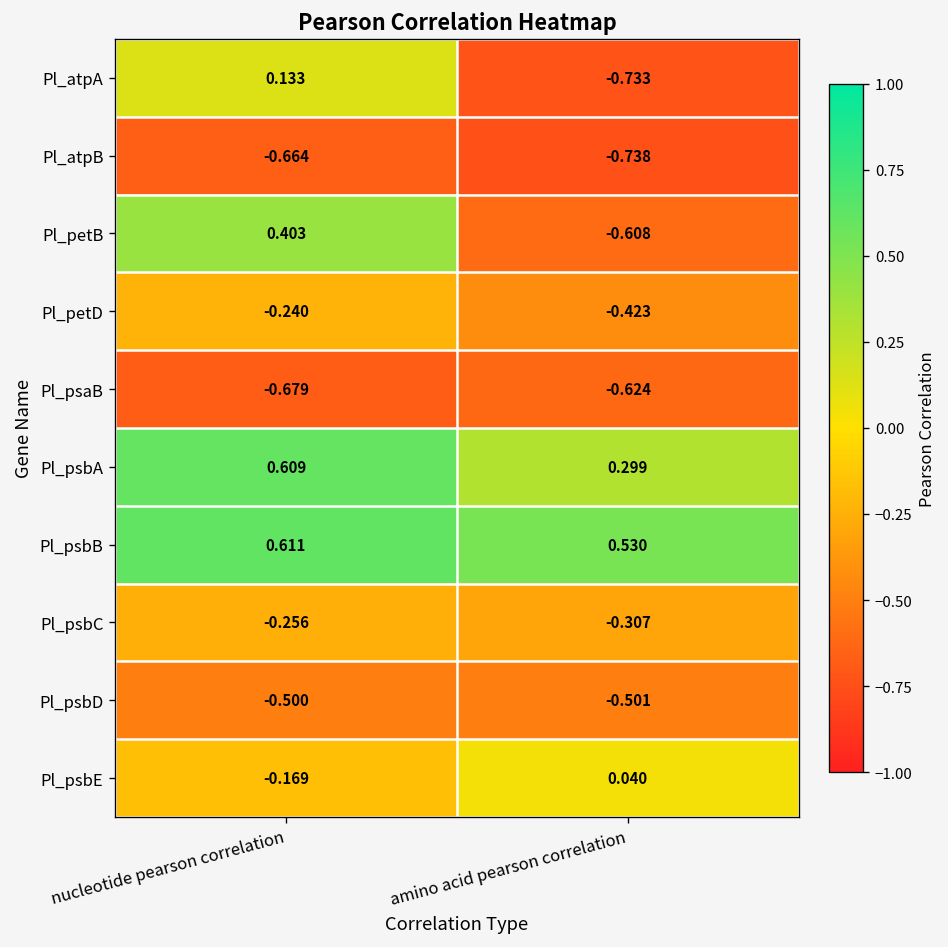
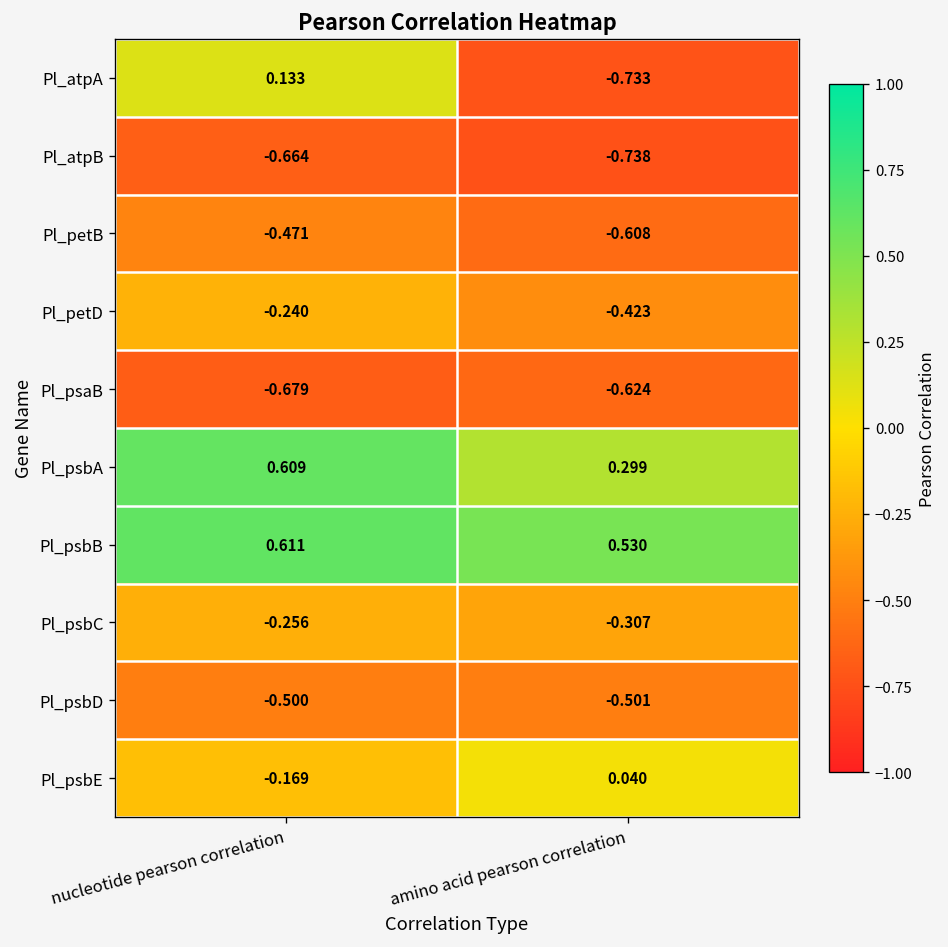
Pl_petB, nucleotide pearson correlation: 0.403 -> -0.471
